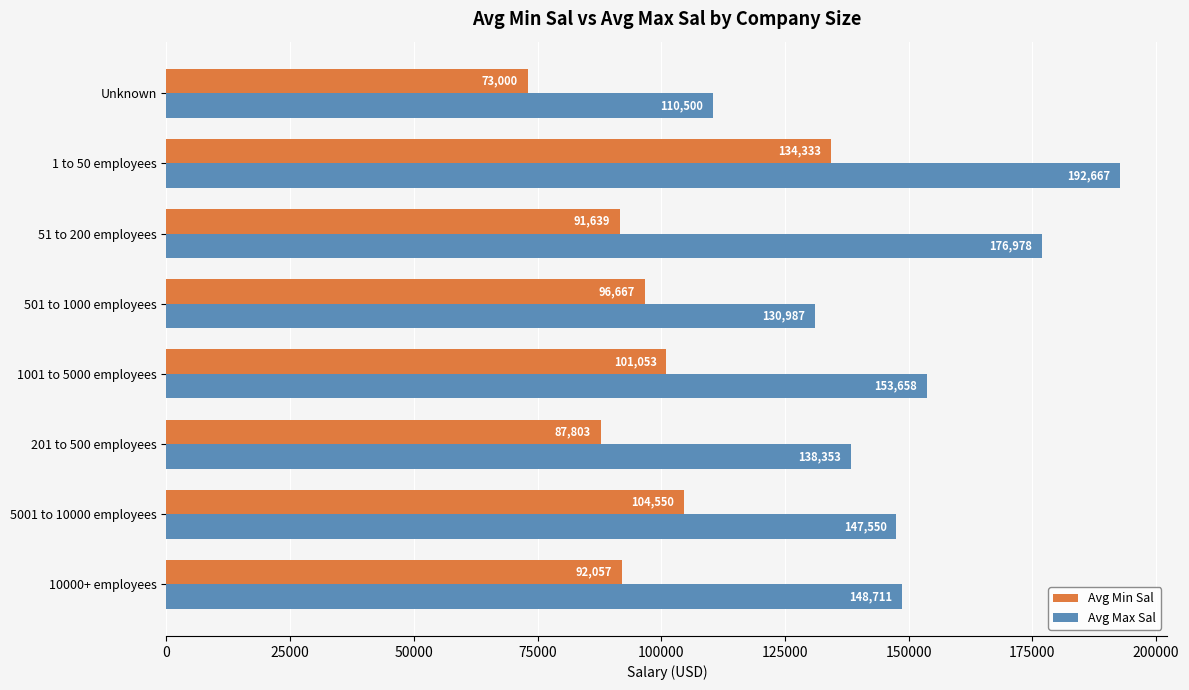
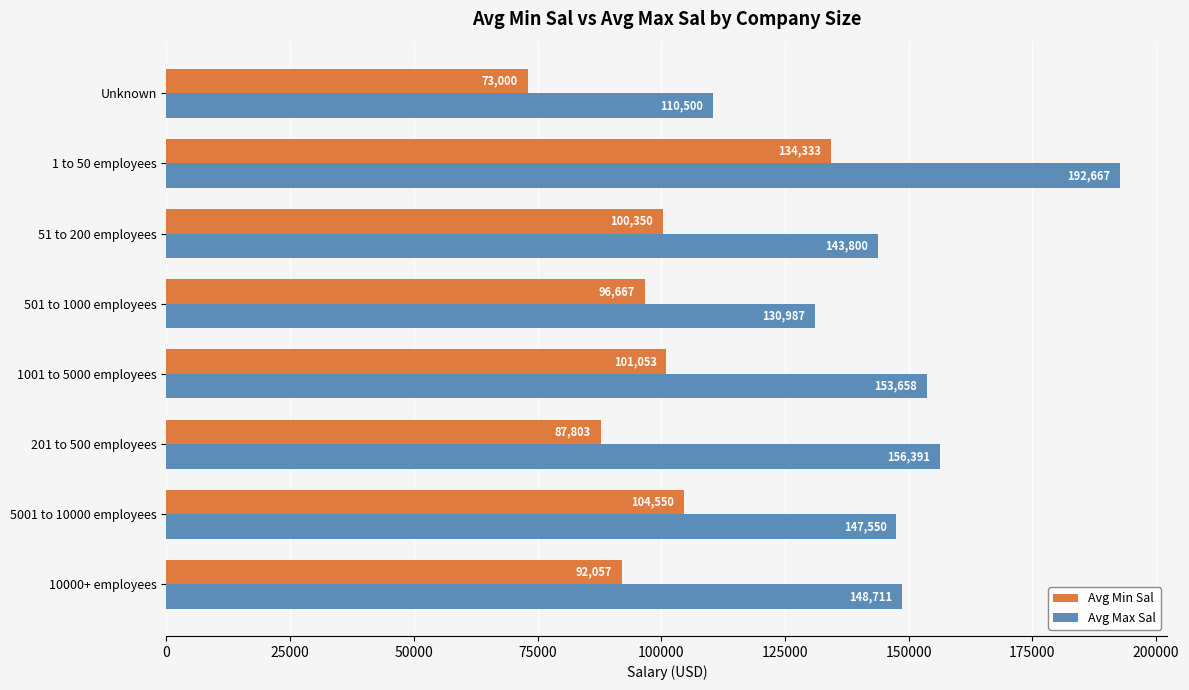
Avg Min Sal, 51 to 200 employees: 91,639 -> 100,350
Avg Max Sal, 51 to 200 employees: 176,978 -> 143,800
Avg Max Sal, 201 to 500 employees: 138,353 -> 156,391
